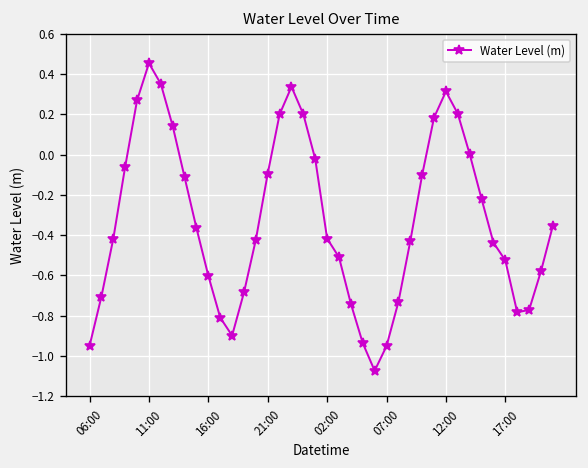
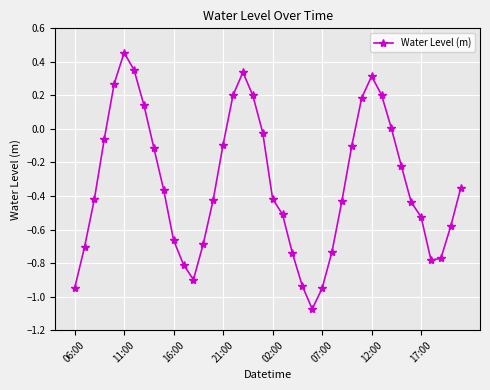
16:00: -0.60 -> -0.66
